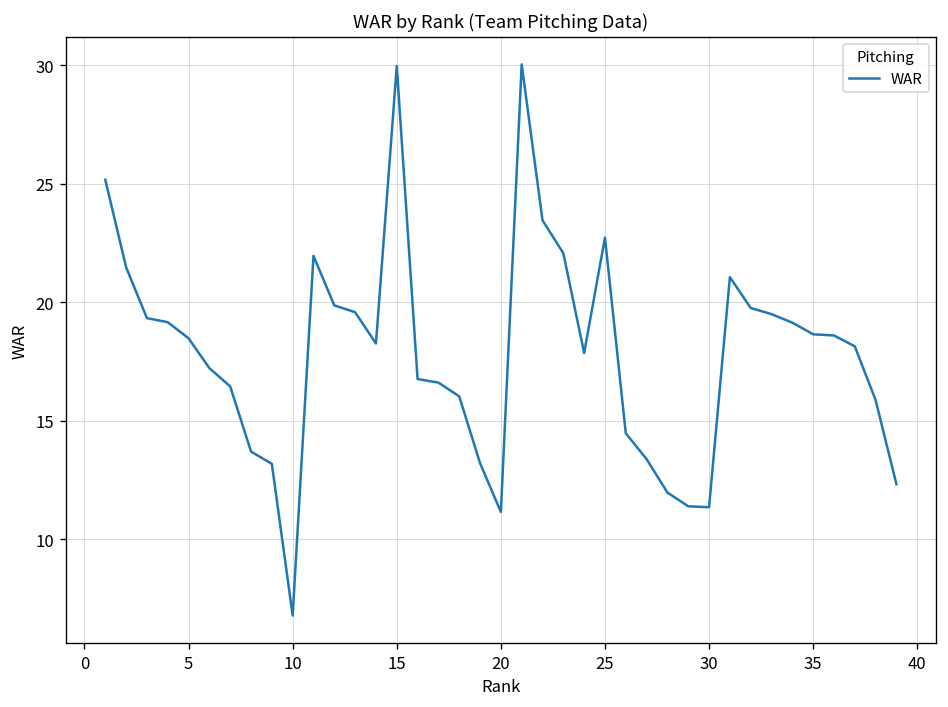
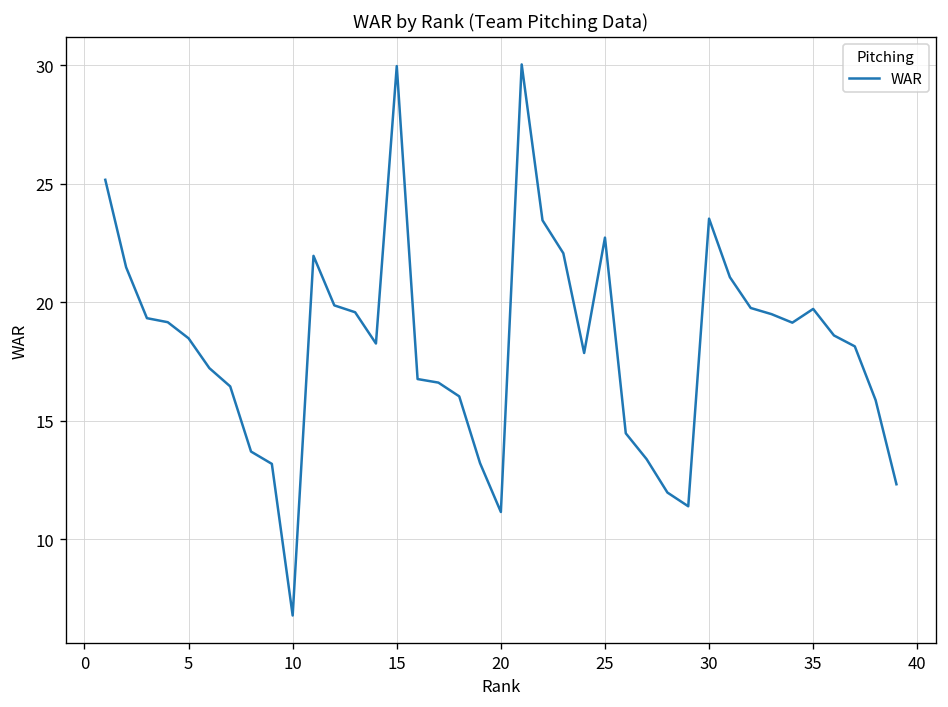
30: 11.4 -> 23.5
35: 18.7 -> 19.7
